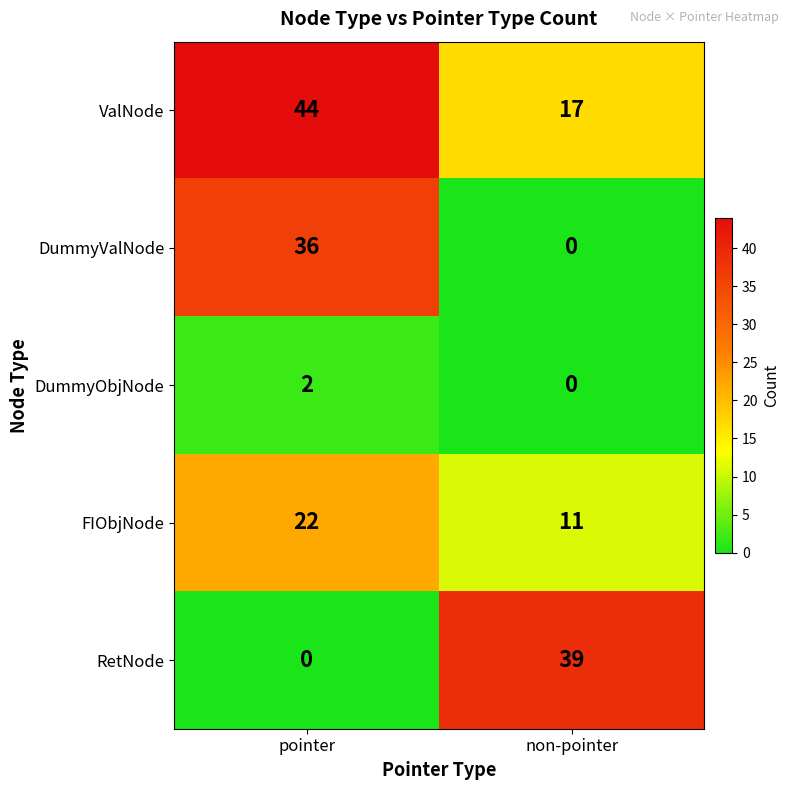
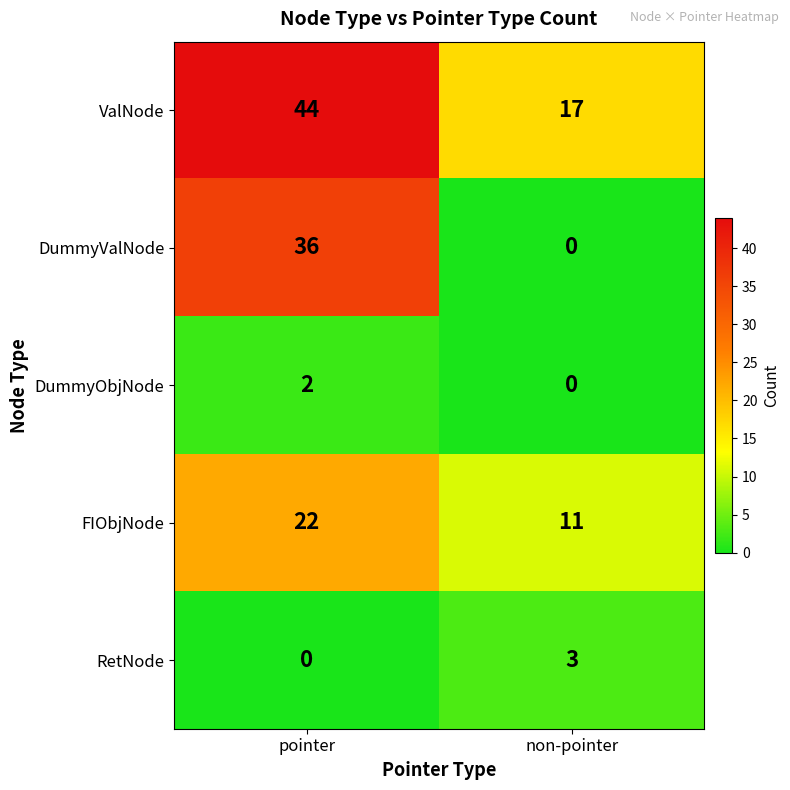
RetNode, non-pointer: 39 -> 3
